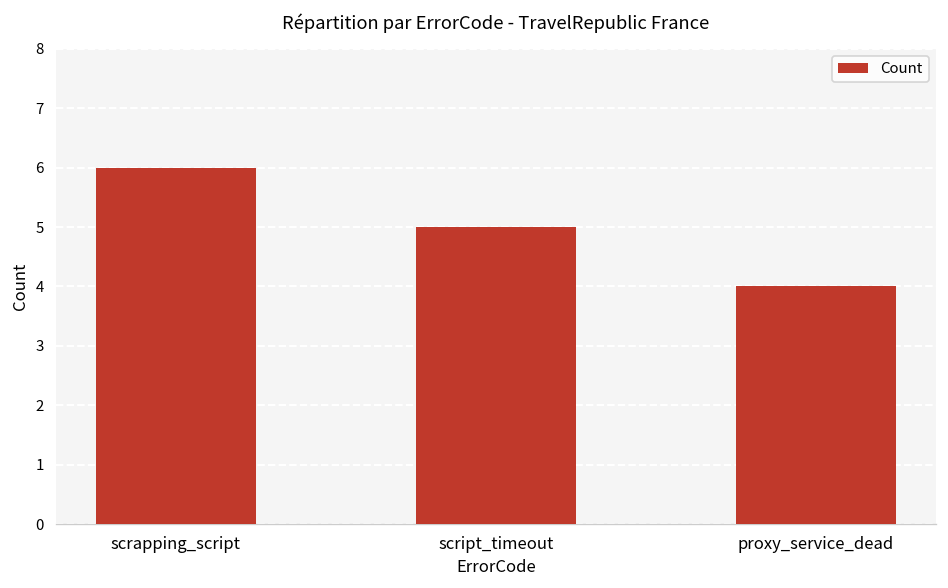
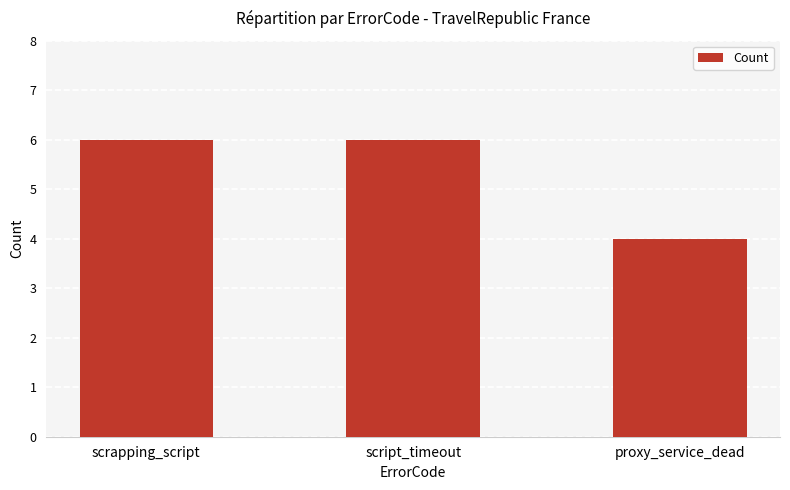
script_timeout: 5 -> 6
